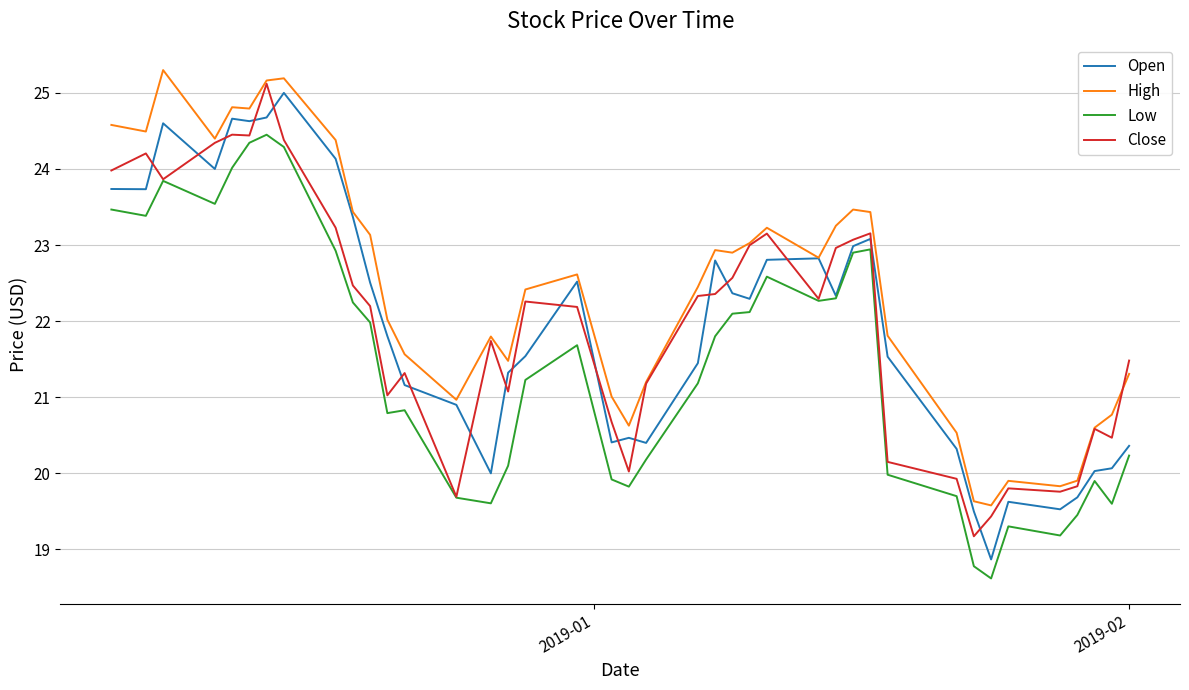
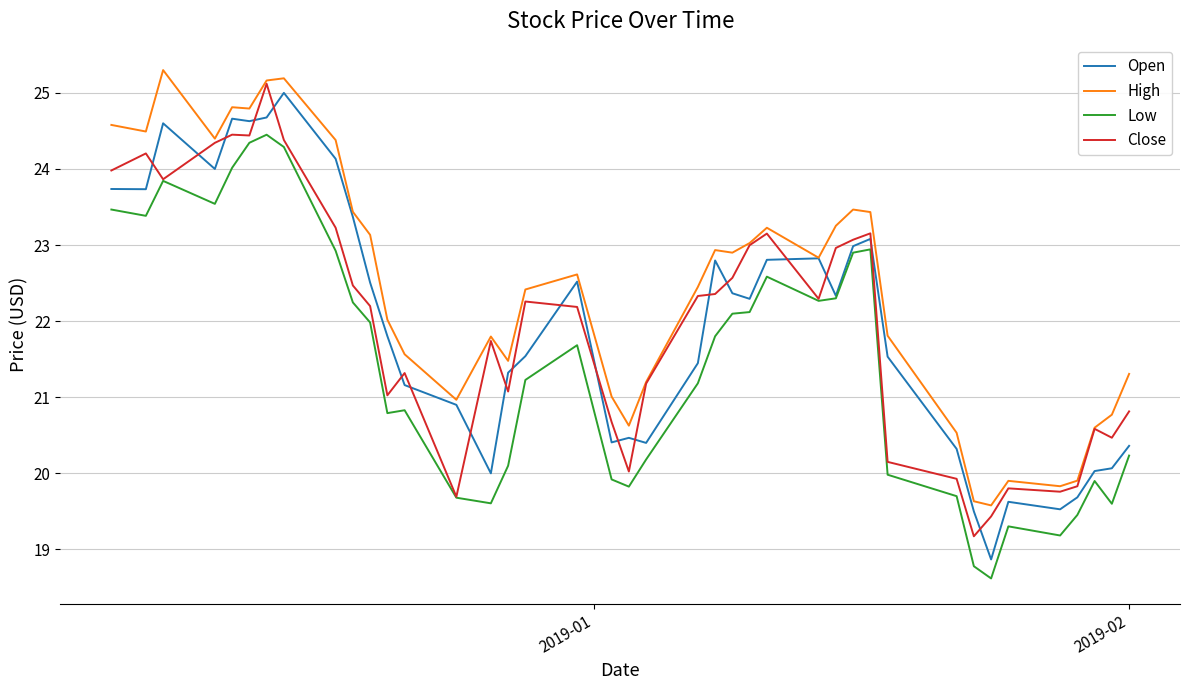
Close, 2019-02: 21.5 -> 20.8
